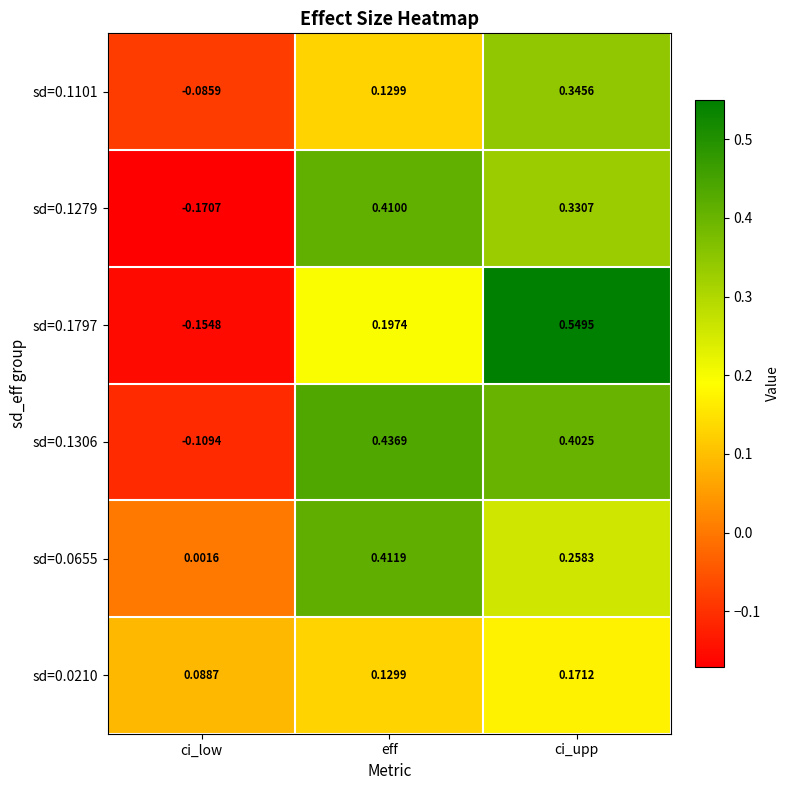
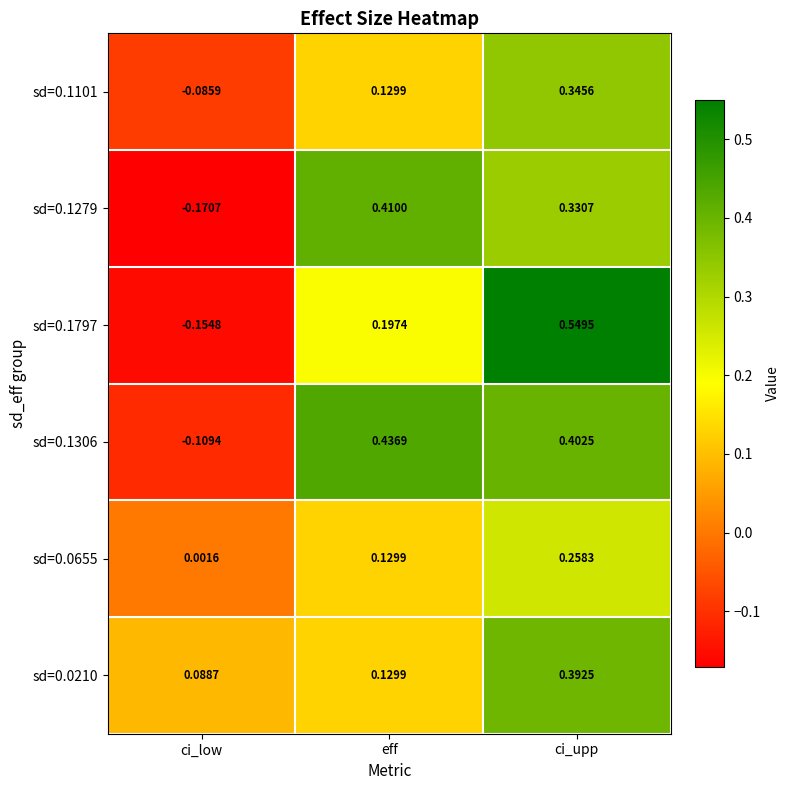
sd=0.0655, eff: 0.4119 -> 0.1299
sd=0.0210, ci_upp: 0.1712 -> 0.3925
